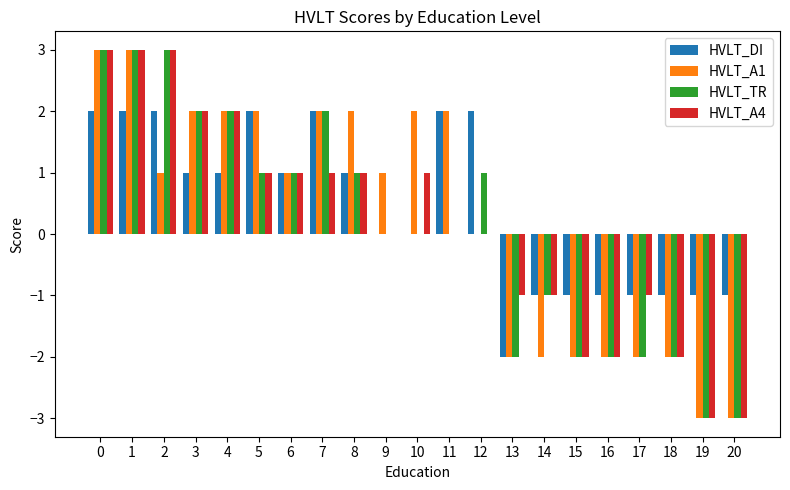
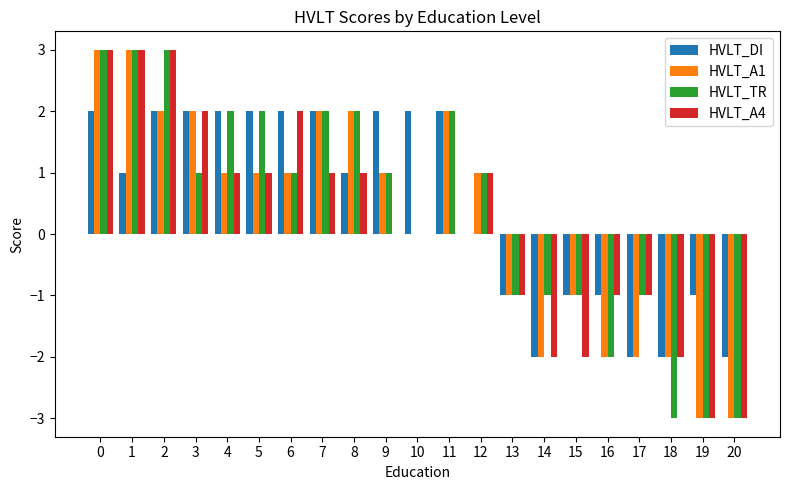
HVLT_DI, 1: 2 -> 1
HVLT_A1, 2: 1 -> 2
HVLT_DI, 3: 1 -> 2
HVLT_TR, 3: 2 -> 1
HVLT_DI, 4: 1 -> 2
HVLT_A1, 4: 2 -> 1
HVLT_A4, 4: 2 -> 1
HVLT_A1, 5: 2 -> 1
HVLT_TR, 5: 1 -> 2
HVLT_DI, 6: 1 -> 2
HVLT_A4, 6: 1 -> 2
HVLT_TR, 8: 1 -> 2
HVLT_DI, 9: 0 -> 2
HVLT_TR, 9: 0 -> 1
HVLT_DI, 10: 0 -> 2
HVLT_A1, 10: 2 -> 0
HVLT_A4, 10: 1 -> 0
HVLT_TR, 11: 0 -> 2
HVLT_DI, 12: 2 -> 0
HVLT_A1, 12: 0 -> 1
HVLT_A4, 12: 0 -> 1
HVLT_DI, 13: -2 -> -1
HVLT_A1, 13: -2 -> -1
HVLT_TR, 13: -2 -> -1
HVLT_DI, 14: -1 -> -2
HVLT_A4, 14: -1 -> -2
HVLT_A1, 15: -2 -> -1
HVLT_TR, 15: -2 -> -1
HVLT_A4, 16: -2 -> -1
HVLT_DI, 17: -1 -> -2
HVLT_TR, 17: -2 -> -1
HVLT_DI, 18: -1 -> -2
HVLT_TR, 18: -2 -> -3
HVLT_DI, 20: -1 -> -2
